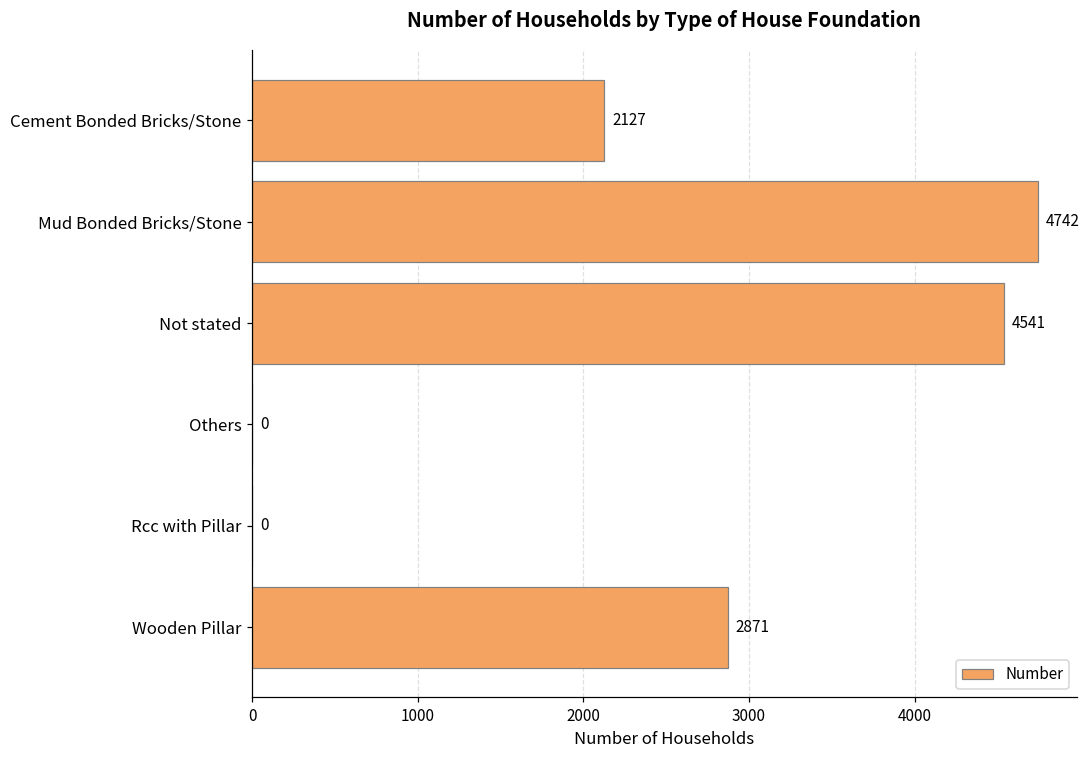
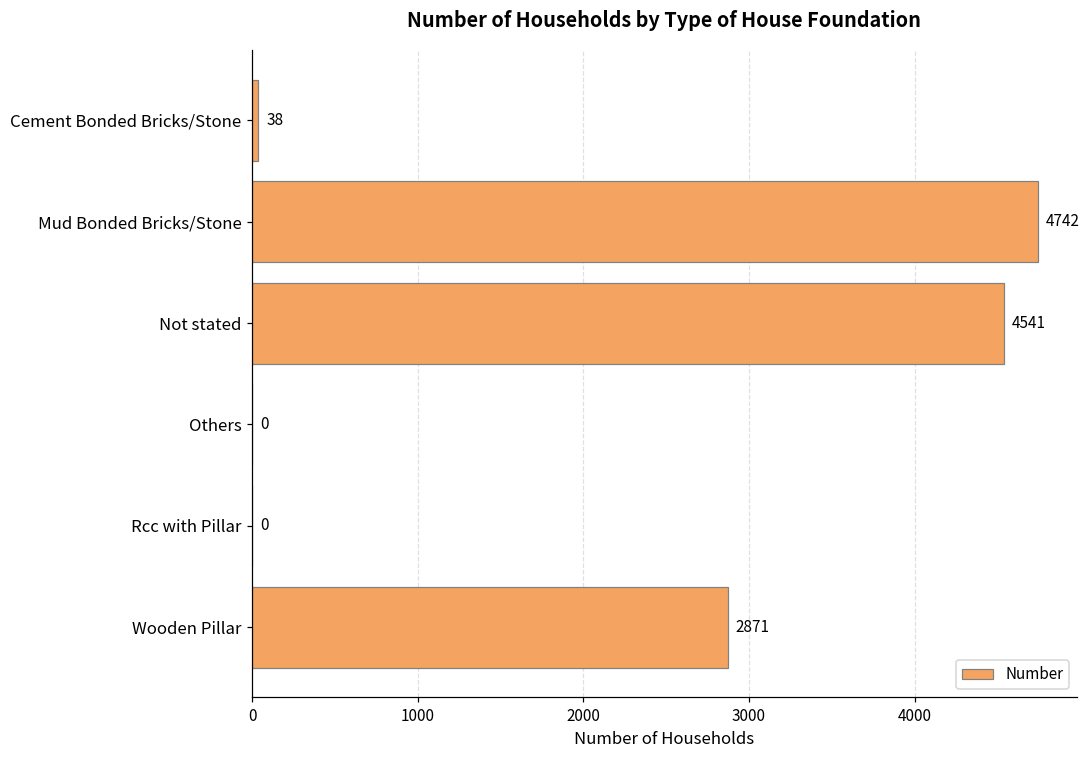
Cement Bonded Bricks/Stone: 2127 -> 38
